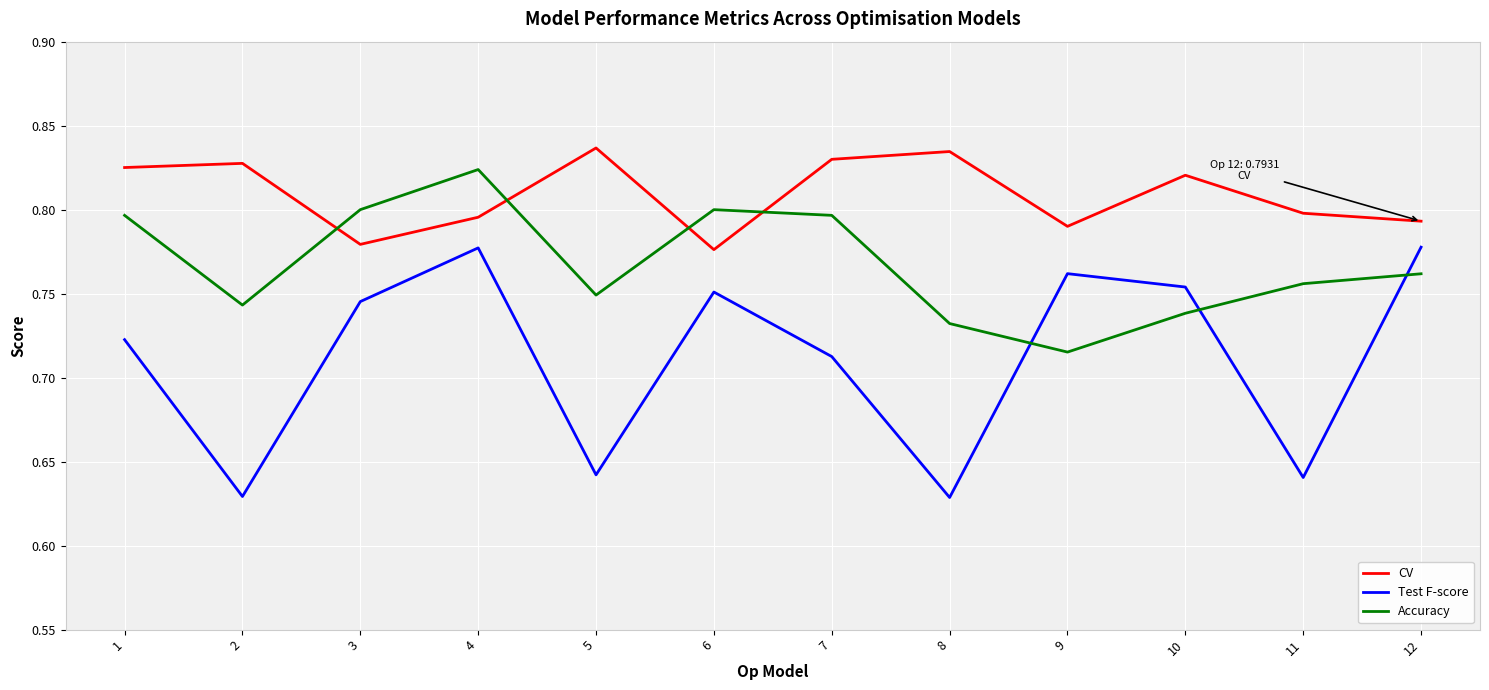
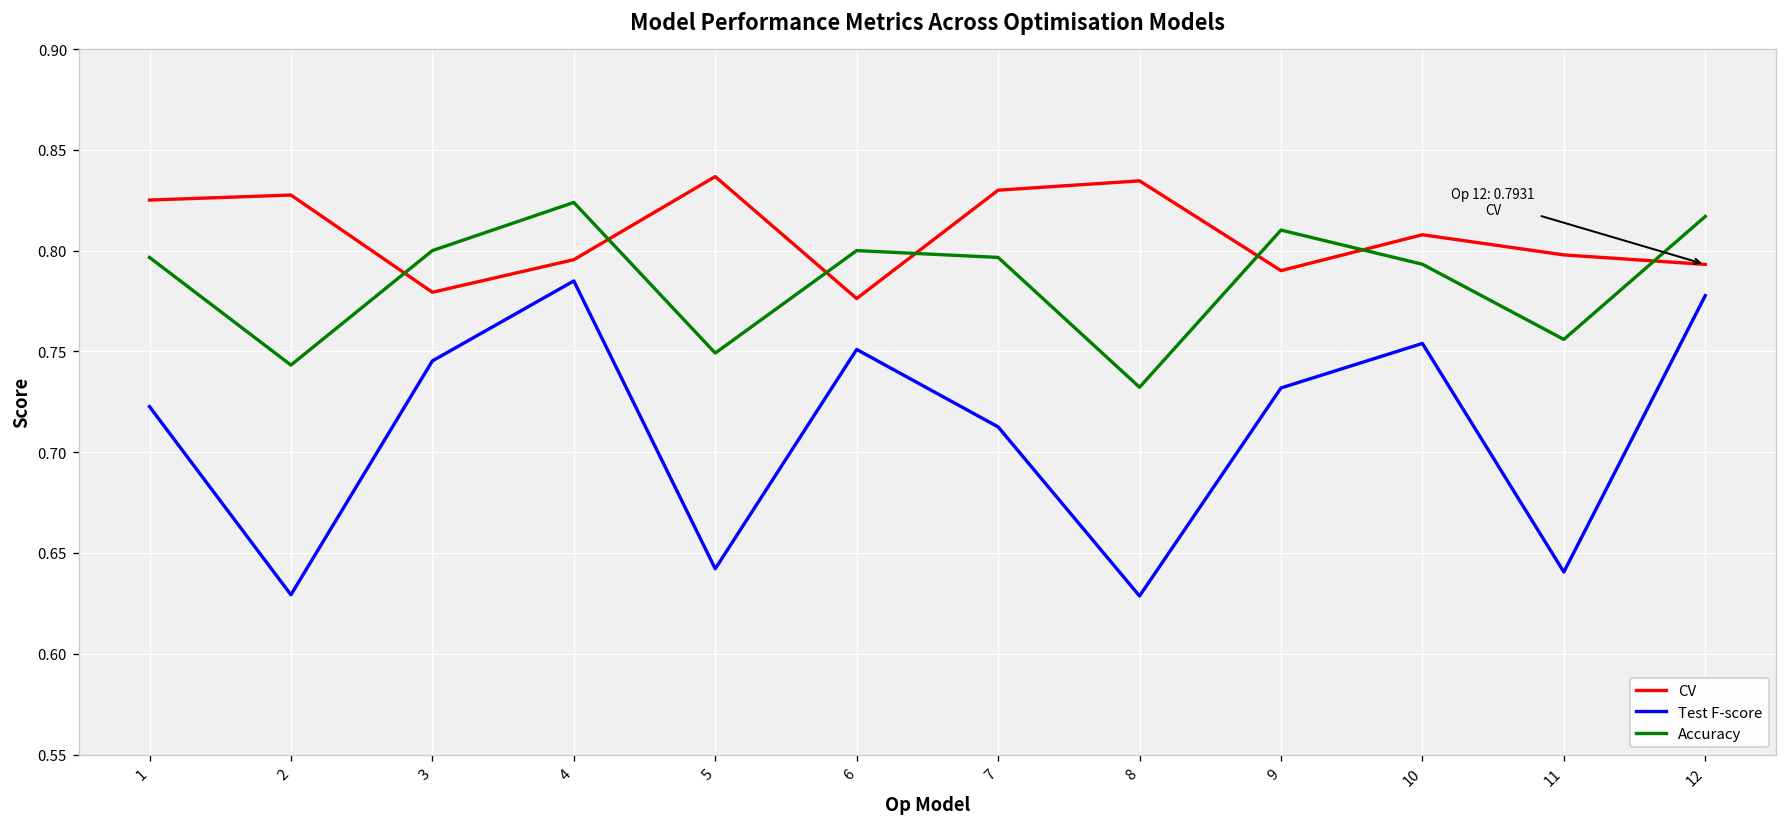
Test F-score, 4: 0.777 -> 0.785
Test F-score, 9: 0.762 -> 0.732
Accuracy, 9: 0.715 -> 0.810
CV, 10: 0.820 -> 0.808
Accuracy, 10: 0.738 -> 0.793
Accuracy, 12: 0.762 -> 0.817
